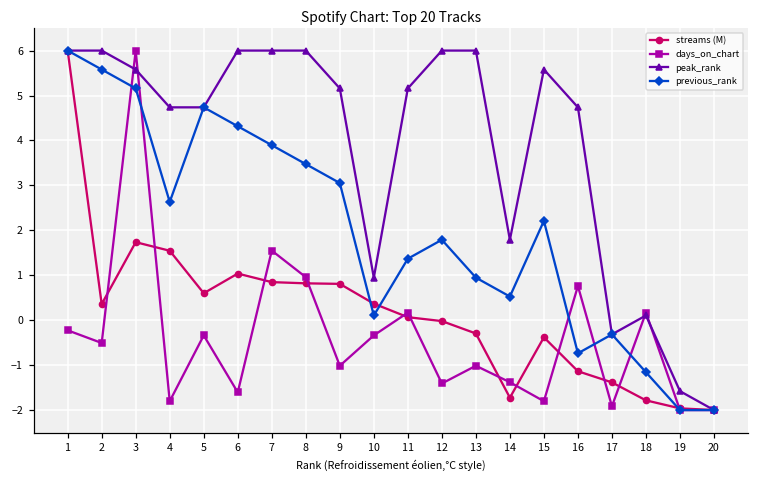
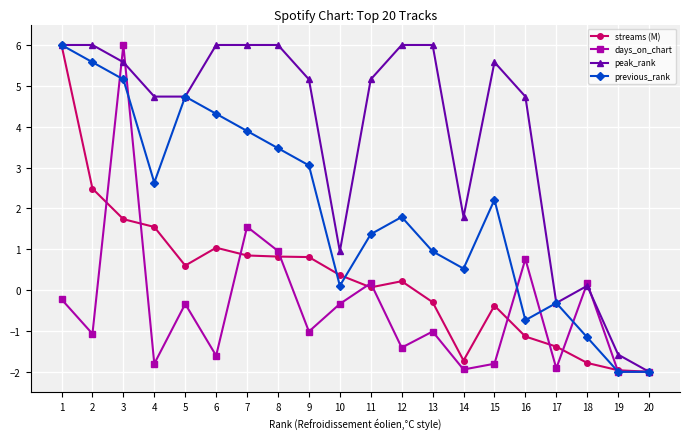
streams (M), 2: 0.4 -> 2.5
days_on_chart, 2: -0.5 -> -1.1
streams (M), 12: 0.0 -> 0.2
days_on_chart, 14: -1.4 -> -1.9
